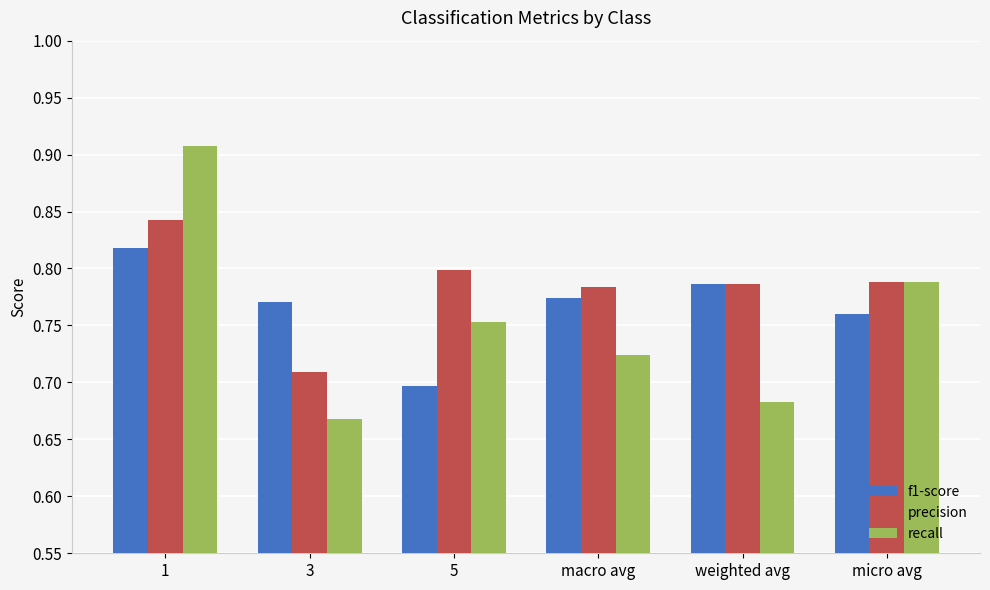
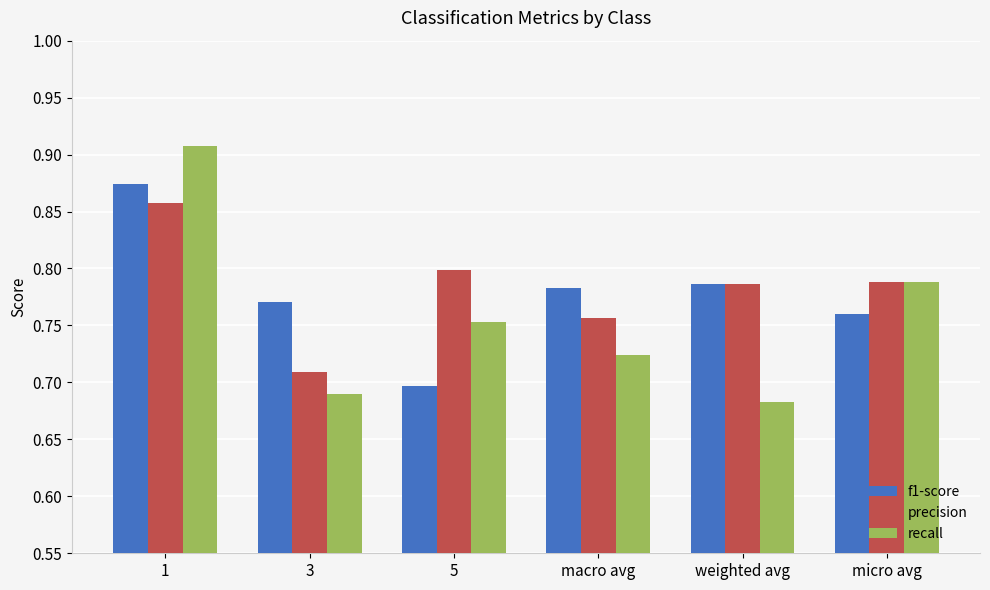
f1-score, 1: 0.818 -> 0.874
precision, 1: 0.843 -> 0.857
recall, 3: 0.668 -> 0.689
f1-score, macro avg: 0.774 -> 0.783
precision, macro avg: 0.784 -> 0.757
